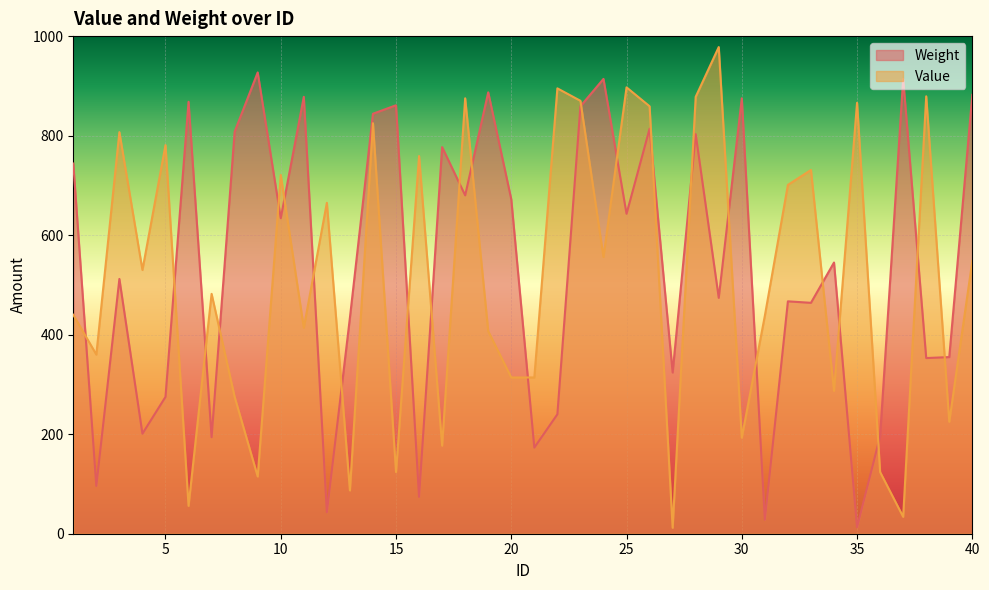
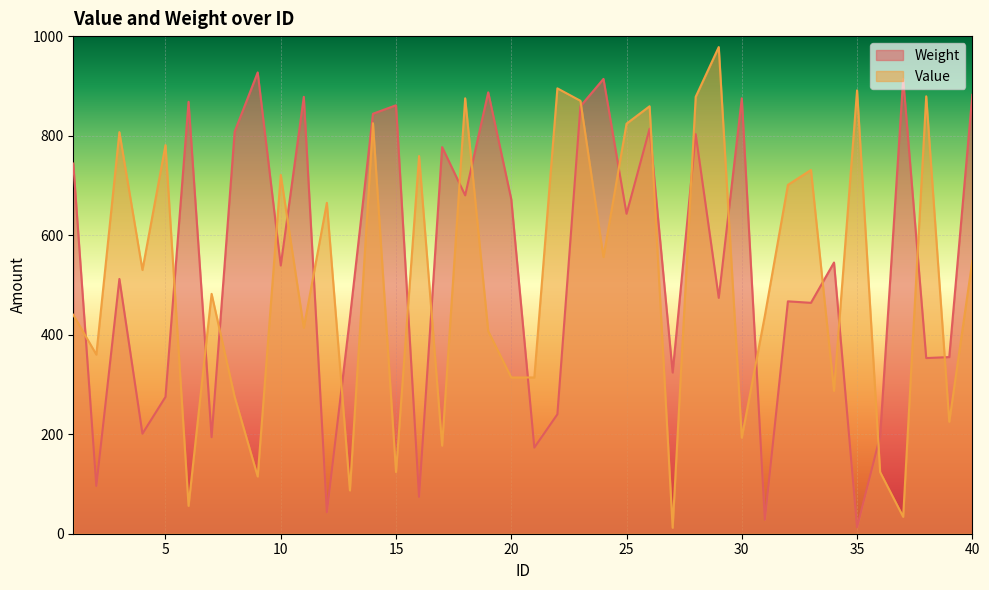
Weight, 10: 630 -> 540
Value, 25: 900 -> 820
Value, 35: 870 -> 890
